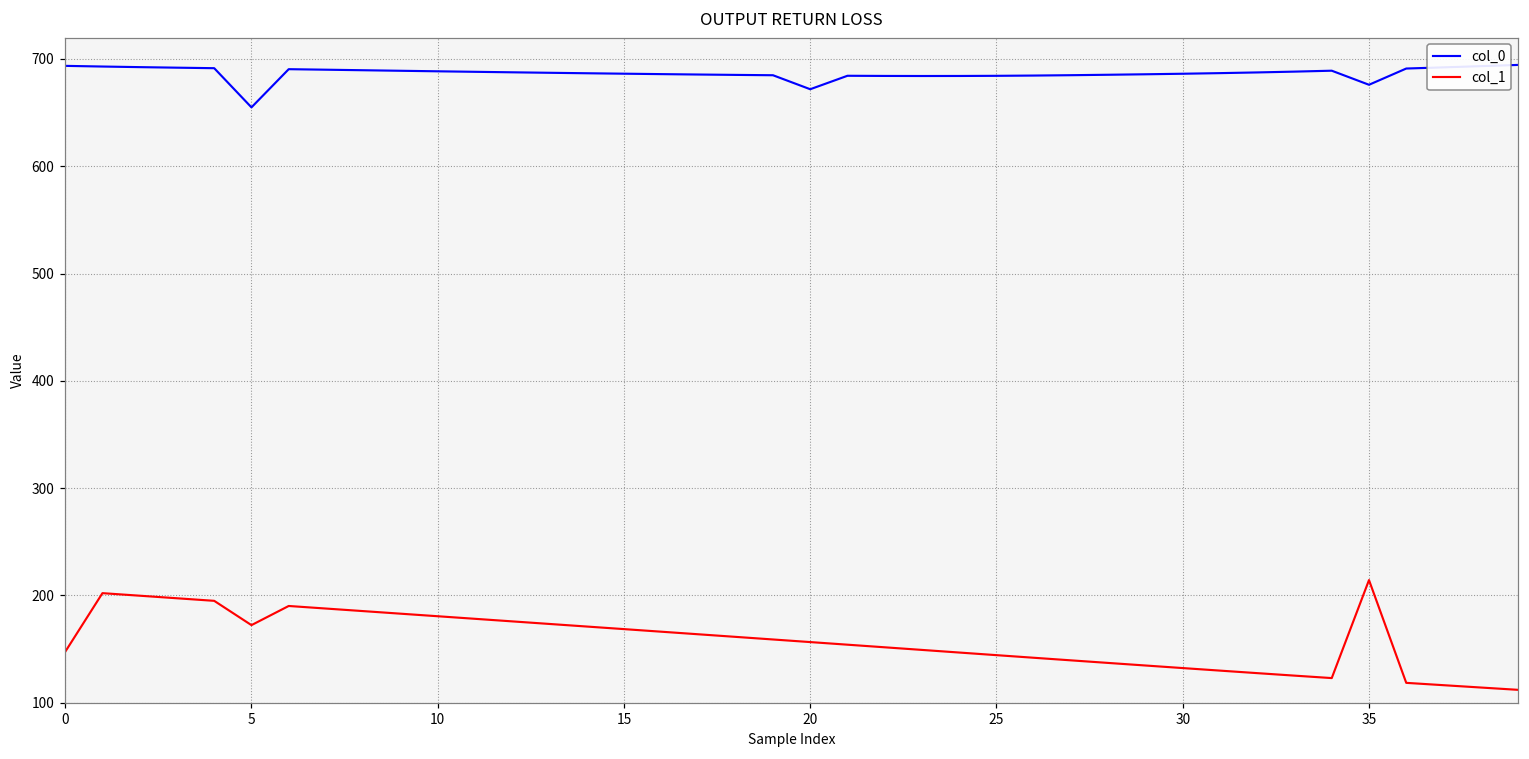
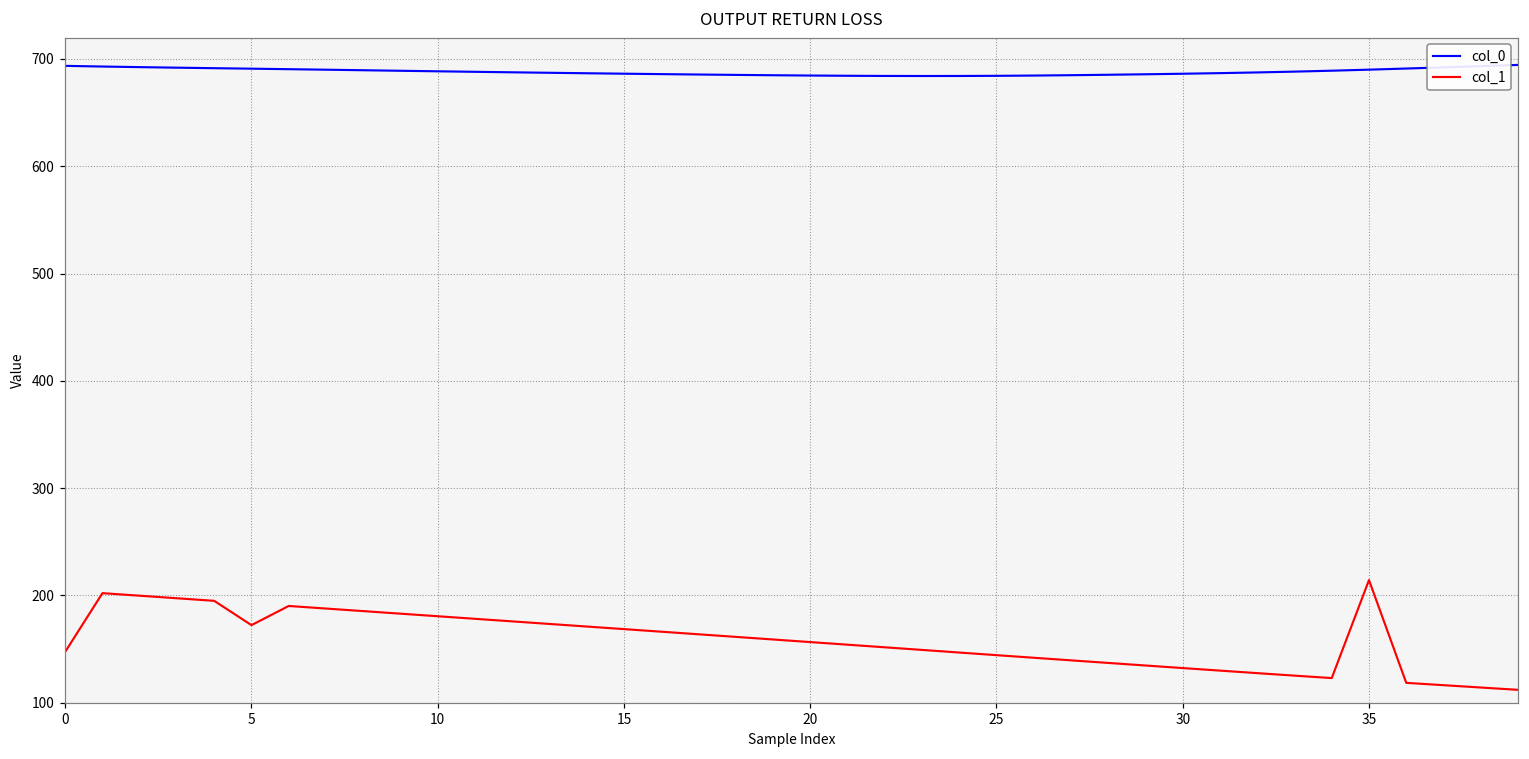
col_0, 5: 650 -> 690
col_0, 20: 670 -> 680
col_0, 35: 680 -> 690
